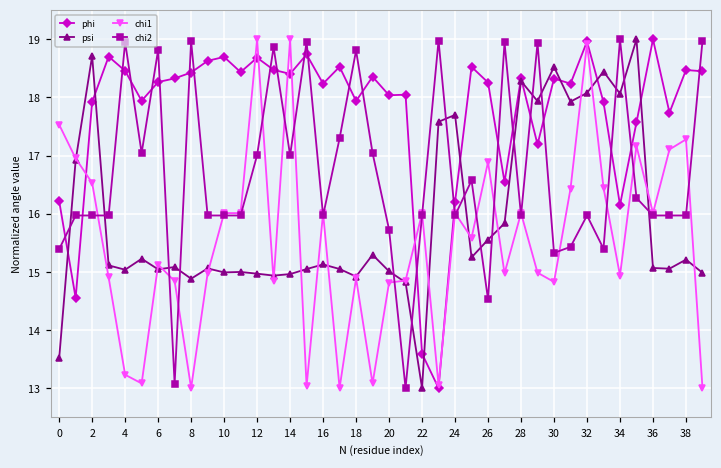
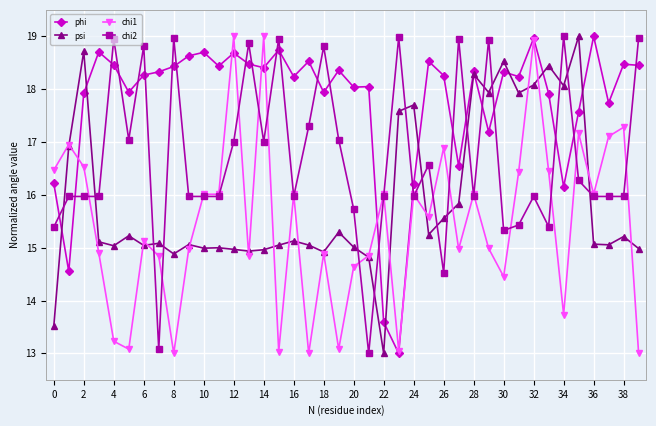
chi1, 0: 17.5 -> 16.5
chi1, 20: 14.8 -> 14.6
chi1, 30: 14.8 -> 14.5
chi1, 34: 14.9 -> 13.7
